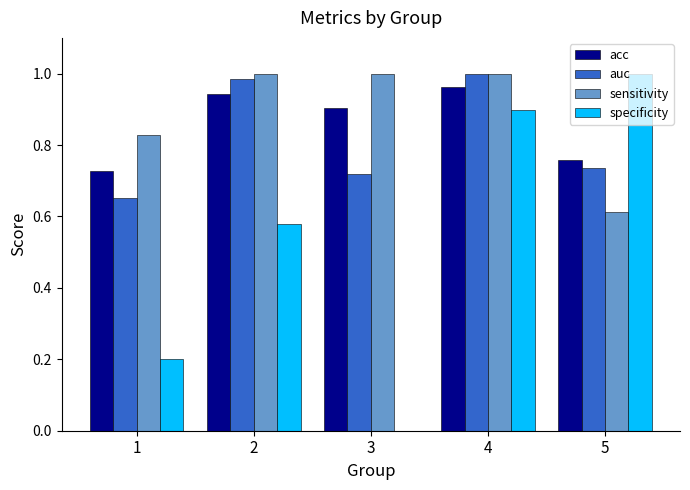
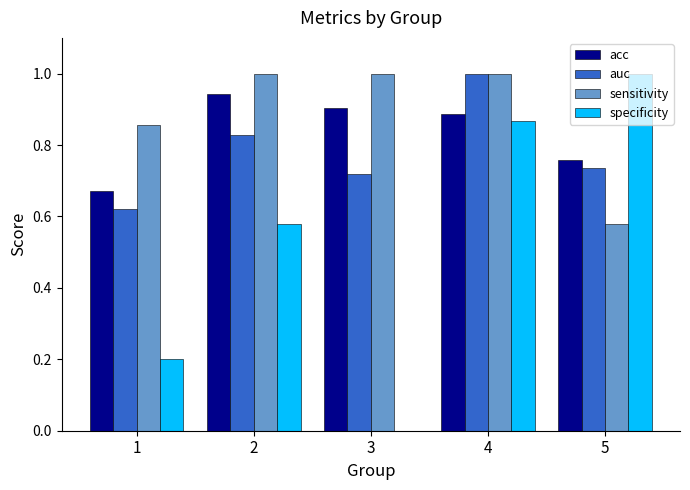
acc, 1: 0.73 -> 0.67
auc, 1: 0.65 -> 0.62
sensitivity, 1: 0.83 -> 0.86
auc, 2: 0.99 -> 0.83
acc, 4: 0.96 -> 0.89
specificity, 4: 0.90 -> 0.87
sensitivity, 5: 0.61 -> 0.58
